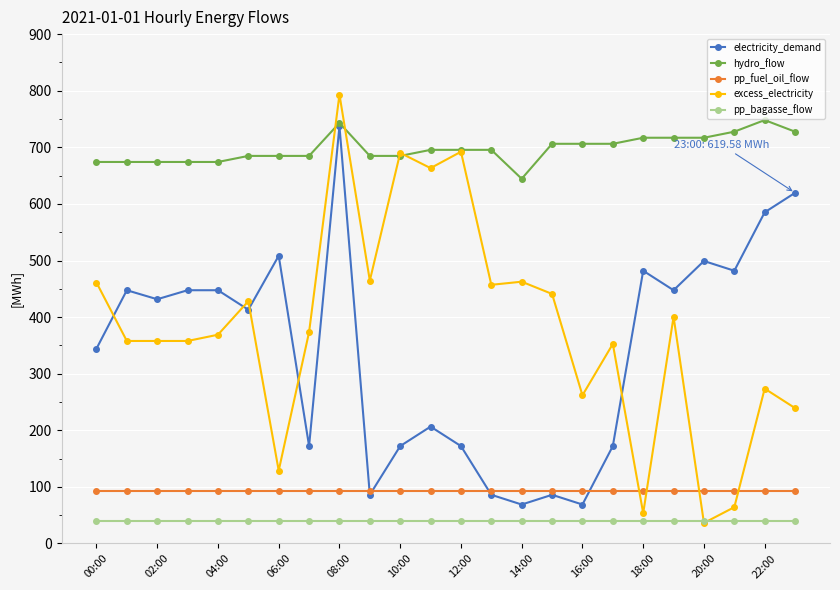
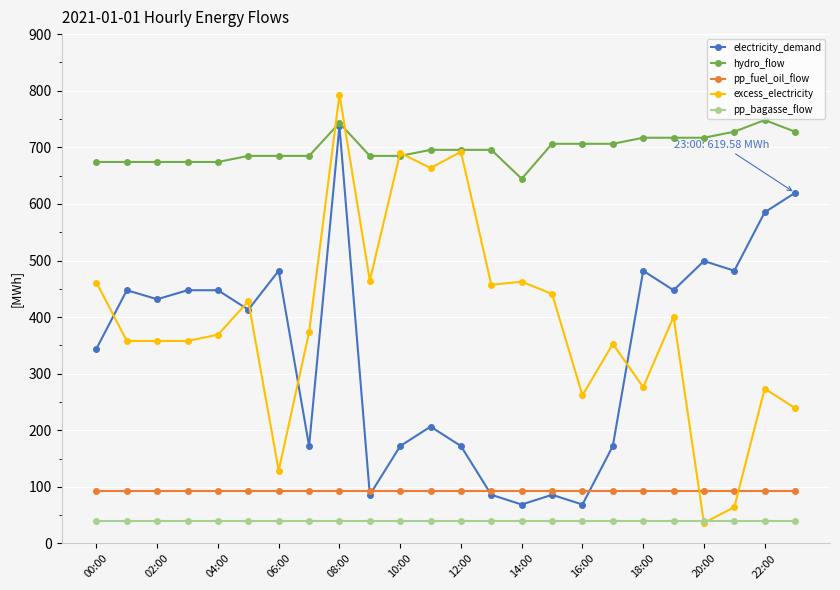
electricity_demand, 06:00: 510 -> 480
excess_electricity, 18:00: 50 -> 280
